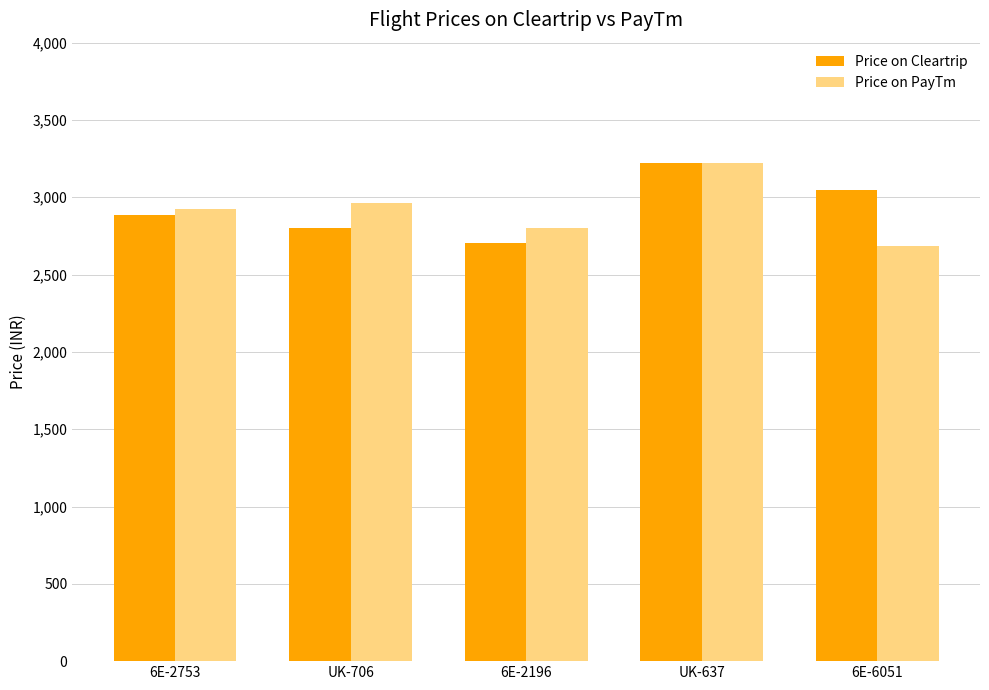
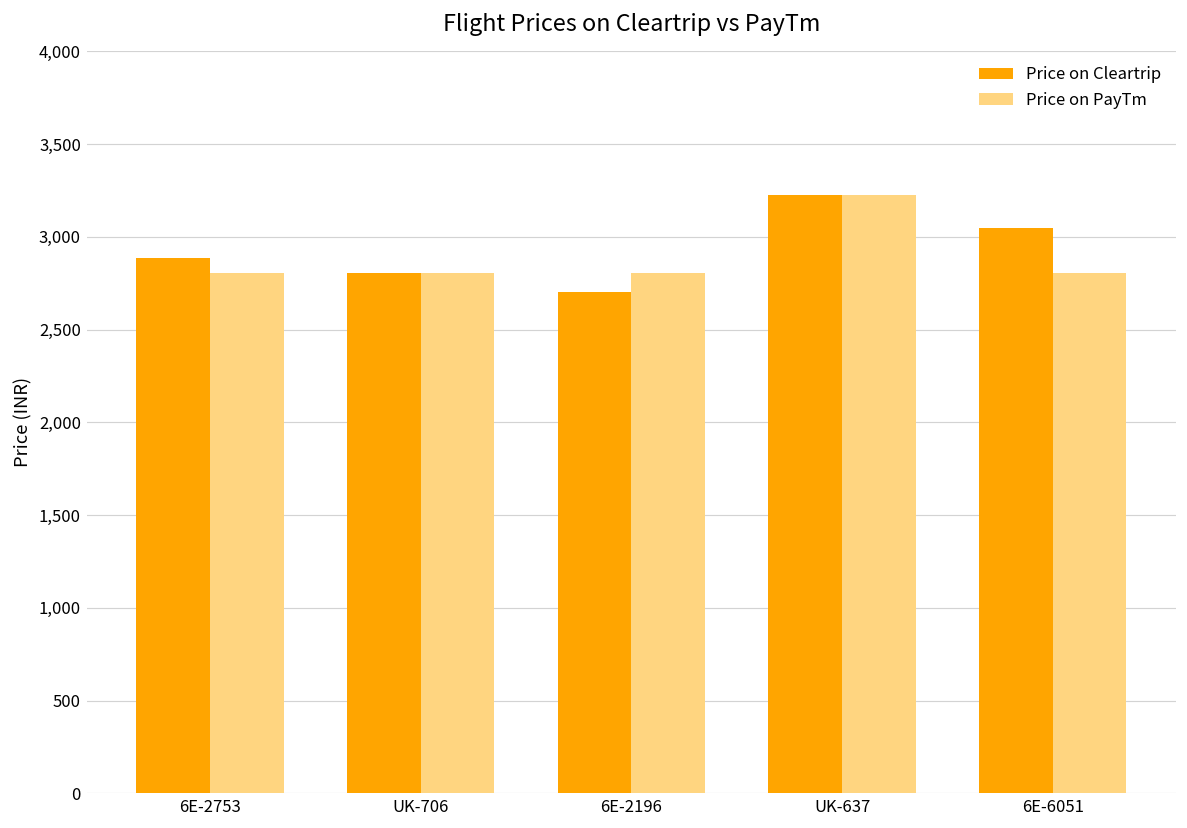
Price on PayTm, 6E-2753: 2,930 -> 2,800
Price on PayTm, UK-706: 2,970 -> 2,800
Price on PayTm, 6E-6051: 2,690 -> 2,800
